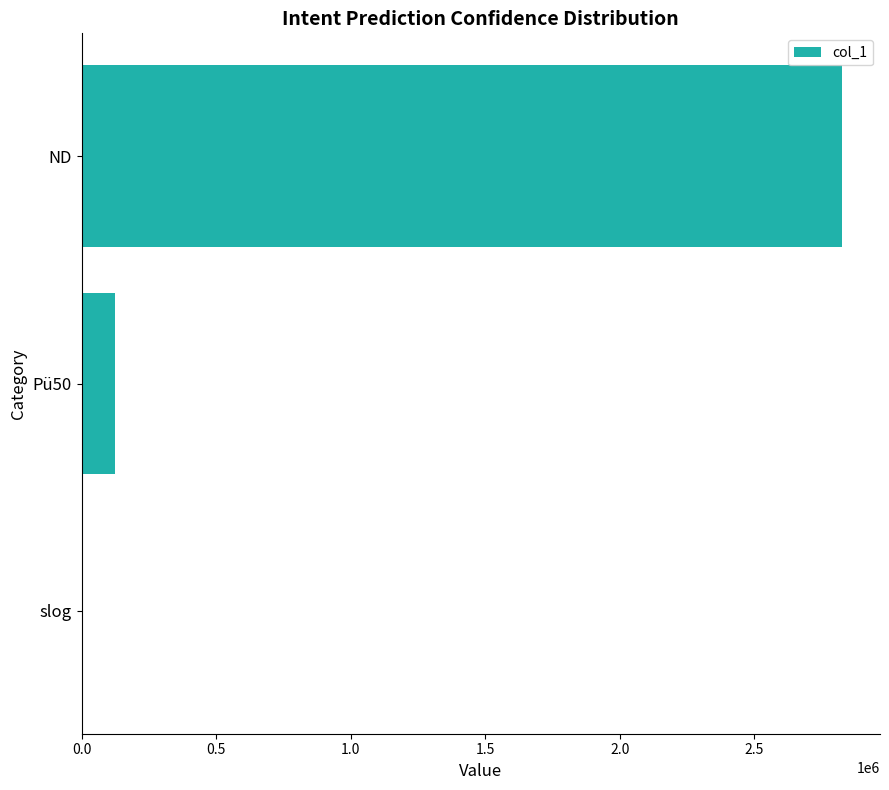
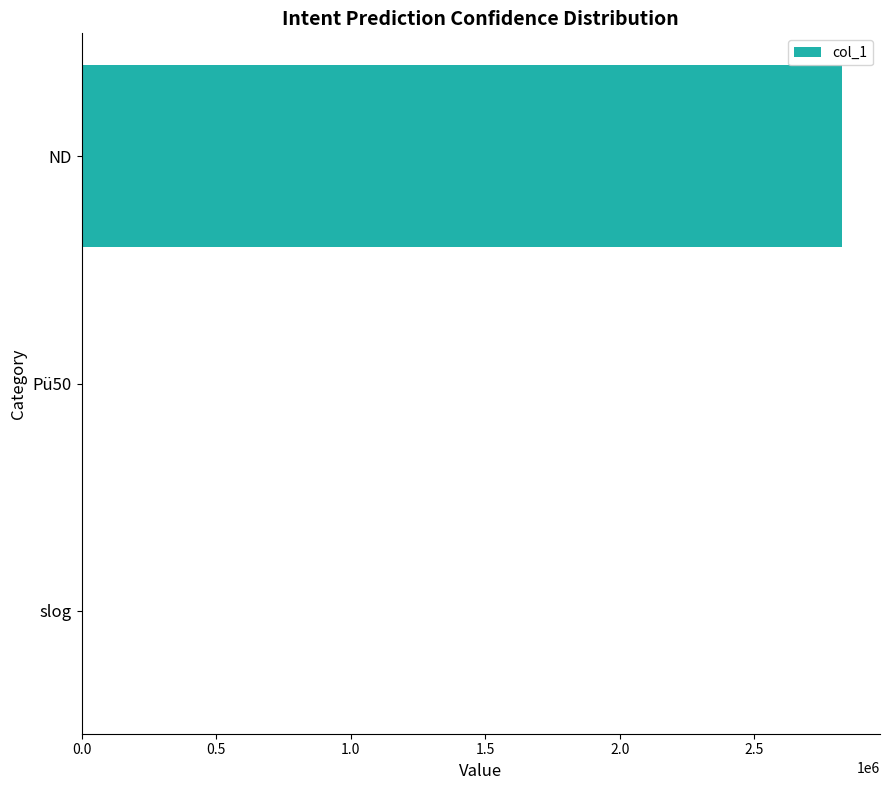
Pü50: 120000 -> 0
